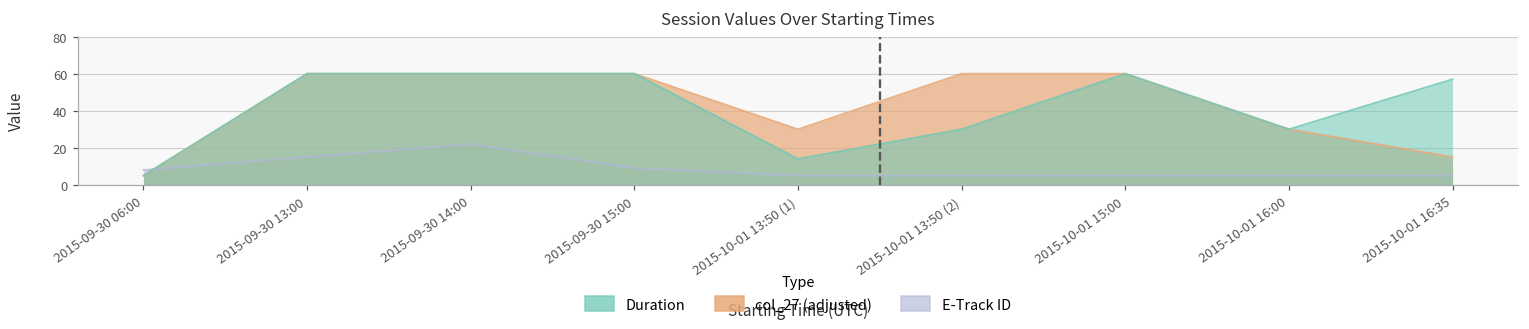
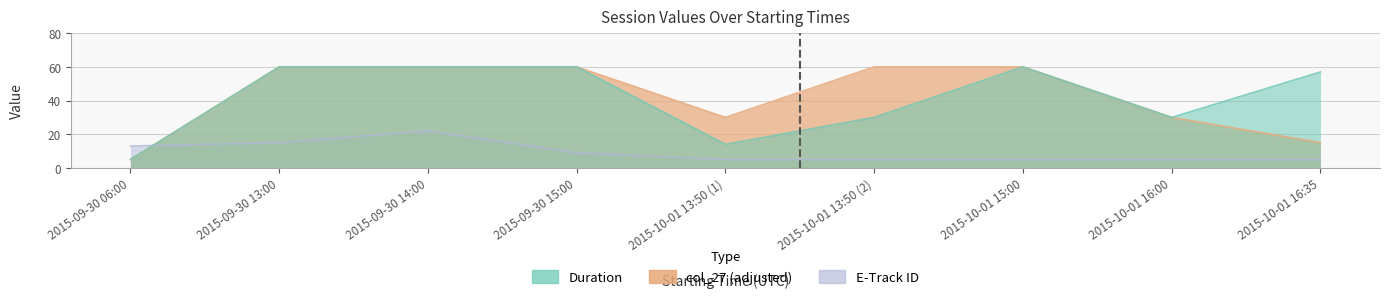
E-Track ID, 2015-09-30 06:00: 8 -> 13
